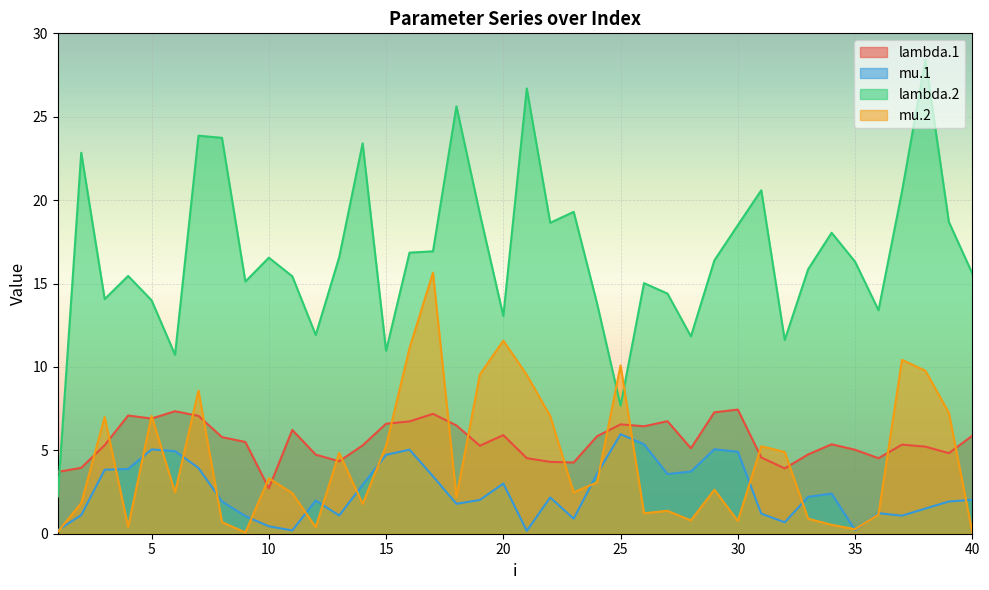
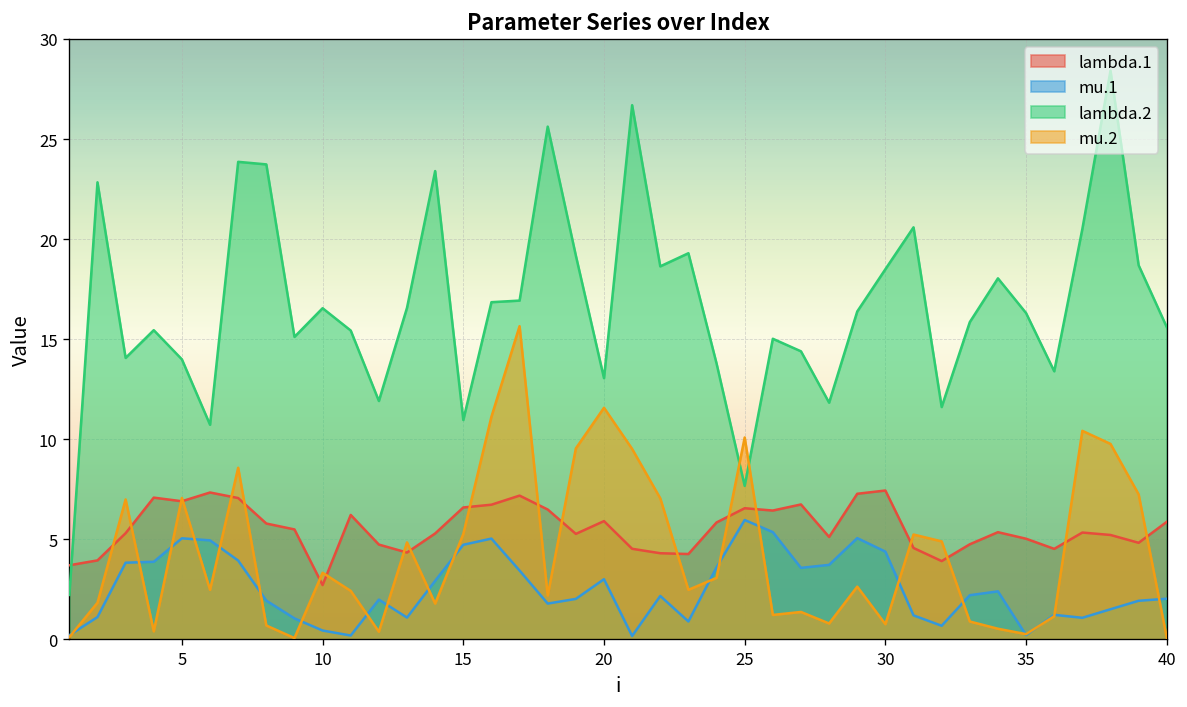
mu.1, 30: 4.9 -> 4.4
